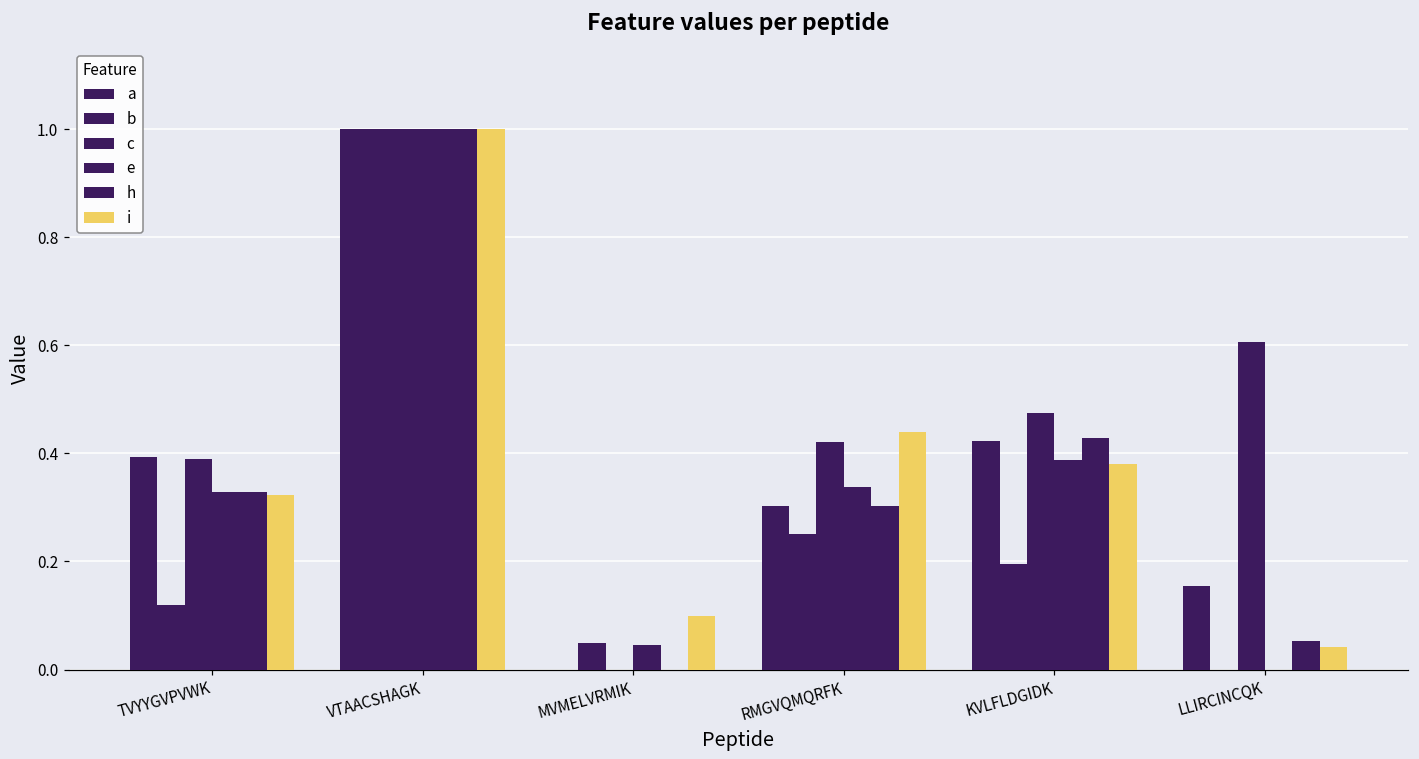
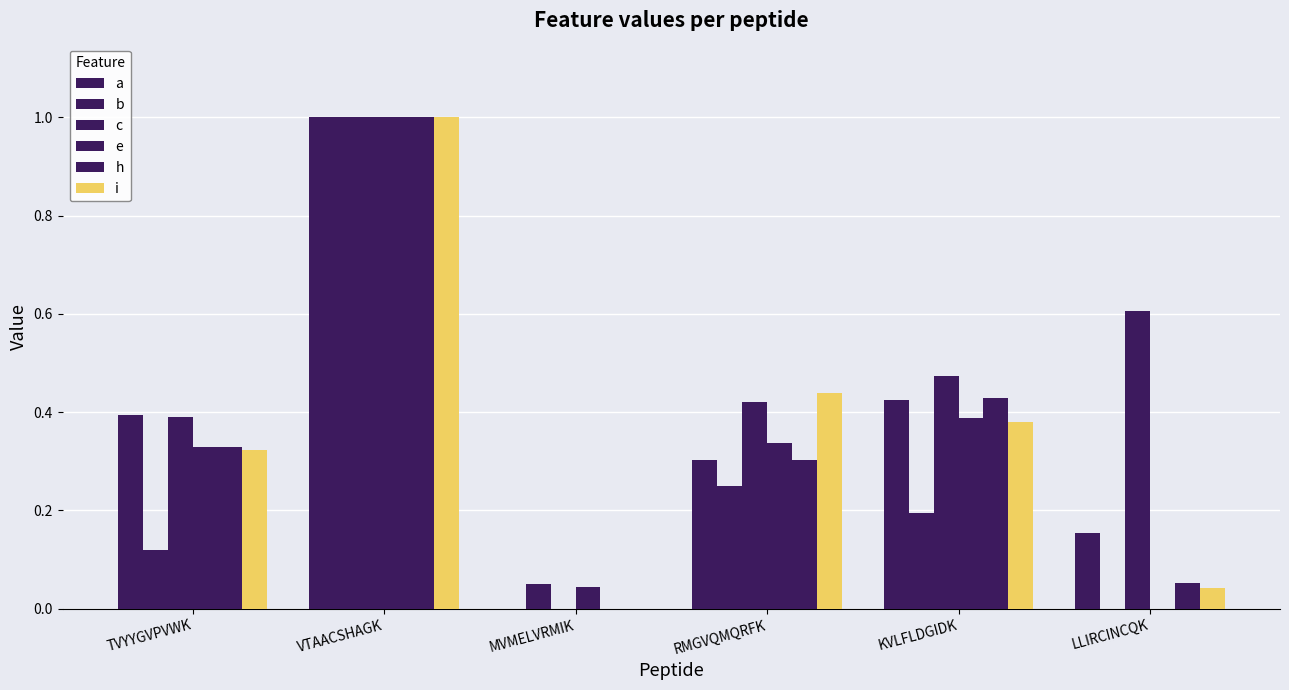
i, MVMELVRMIK: 0.1 -> 0.0
